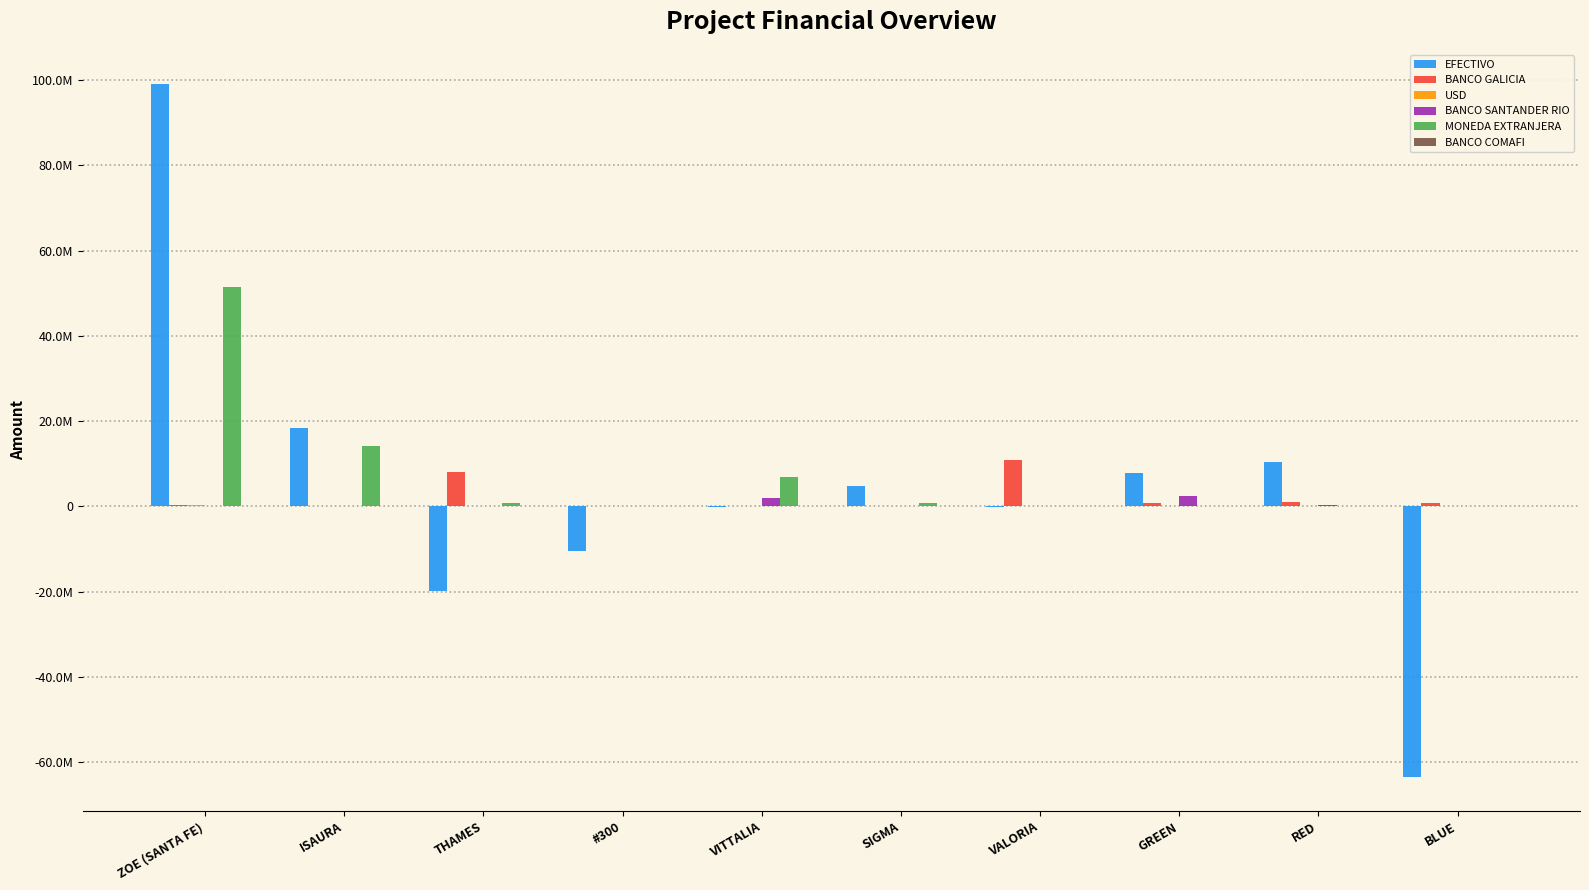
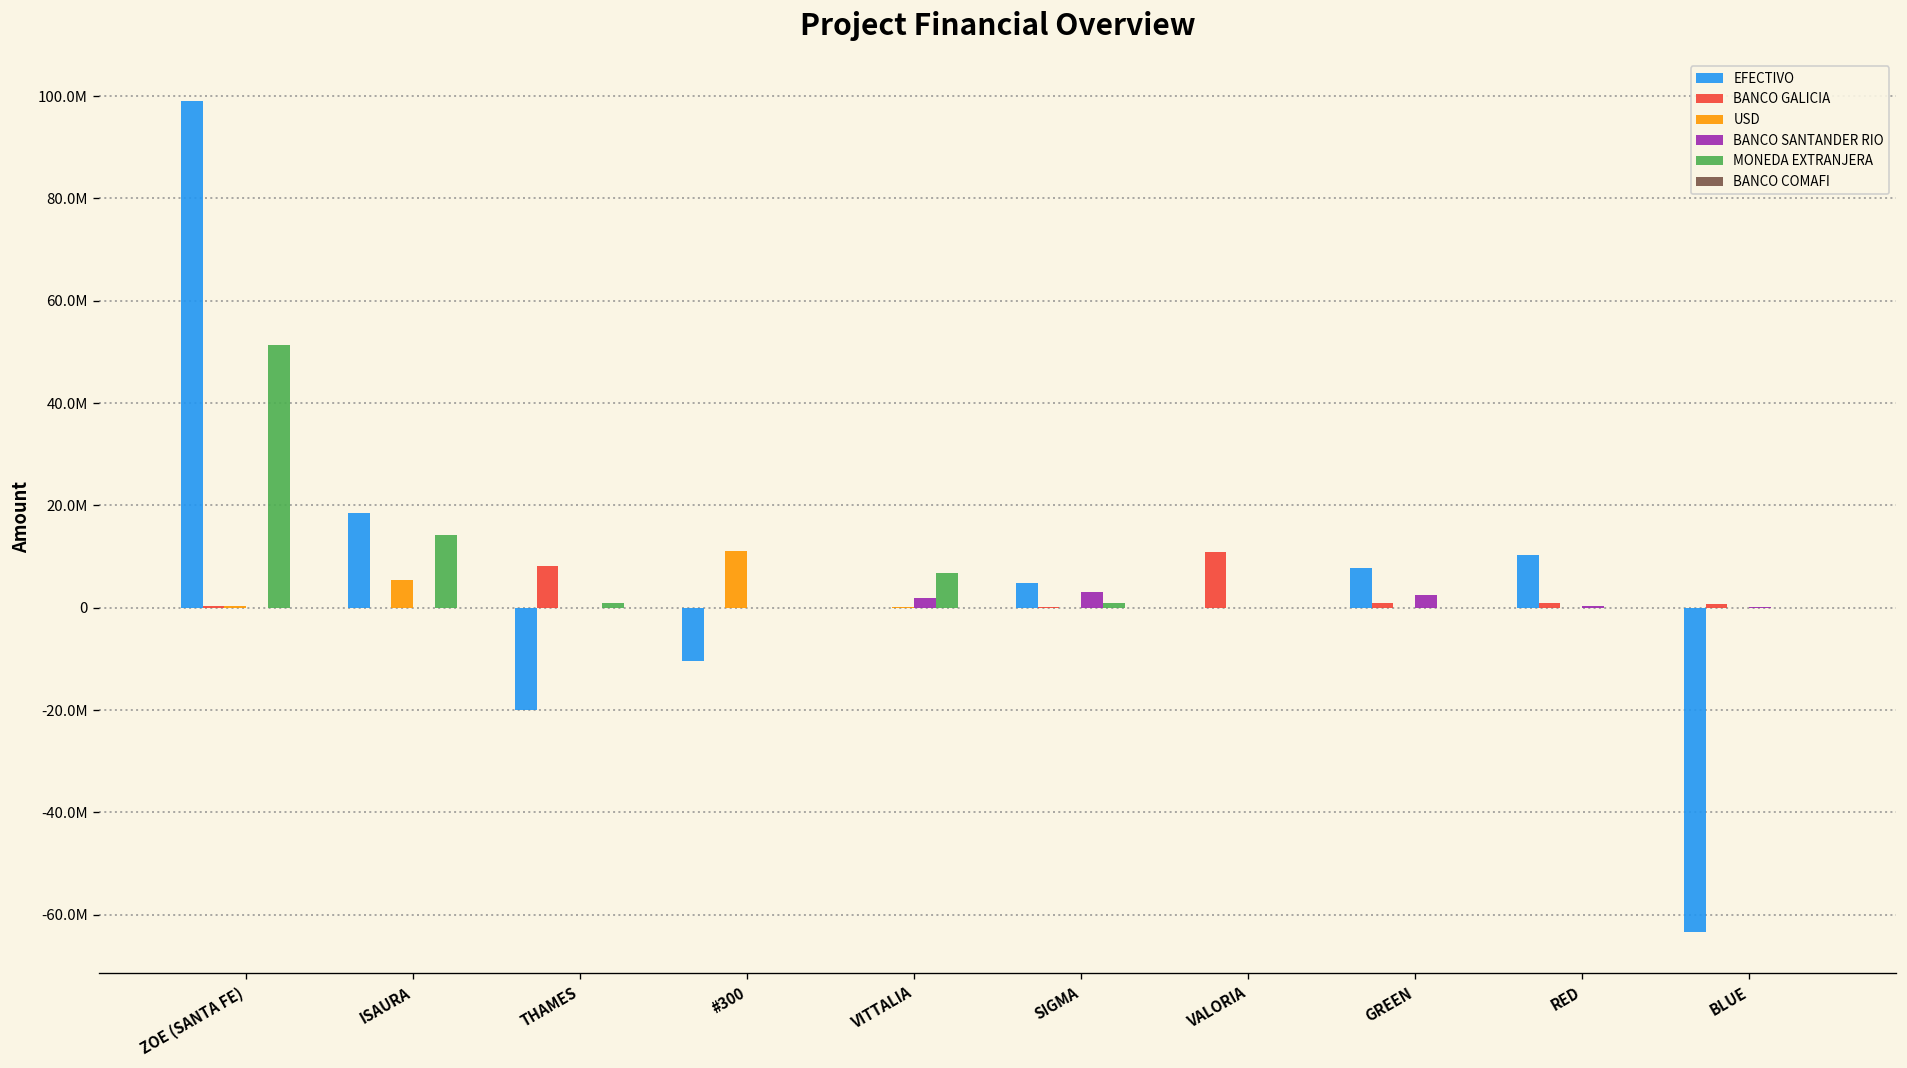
USD, ISAURA: 0 -> 6000000
USD, #300: 0 -> 11000000
BANCO SANTANDER RIO, SIGMA: 0 -> 3000000
